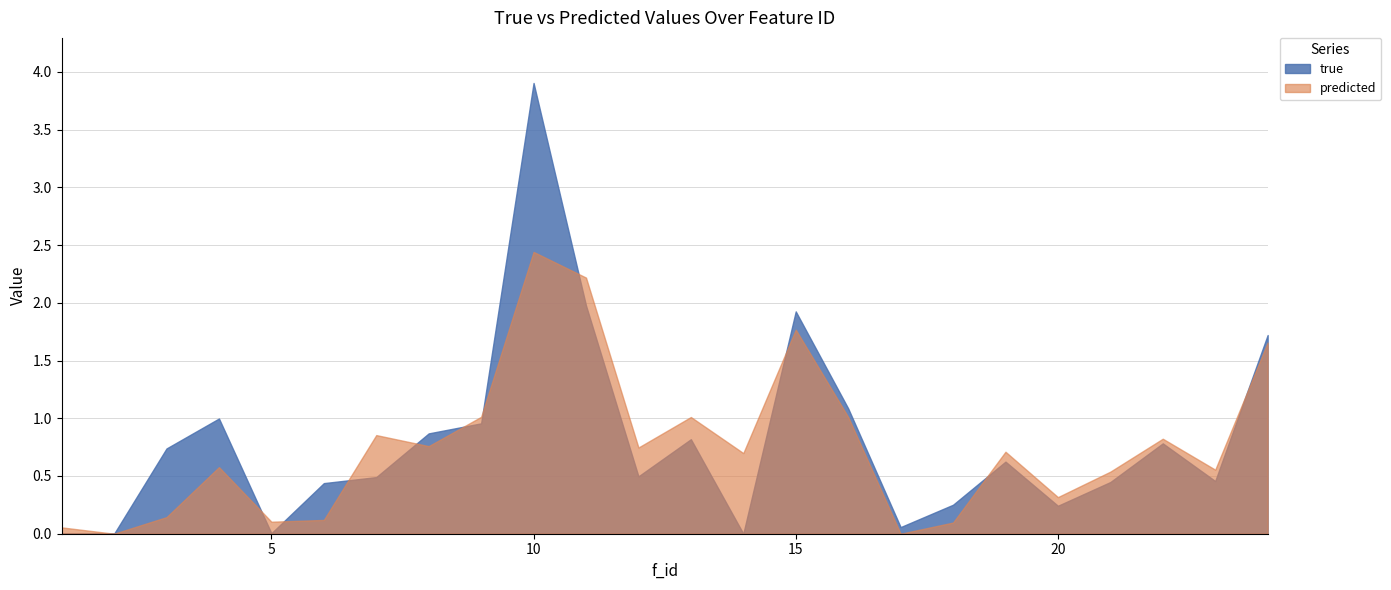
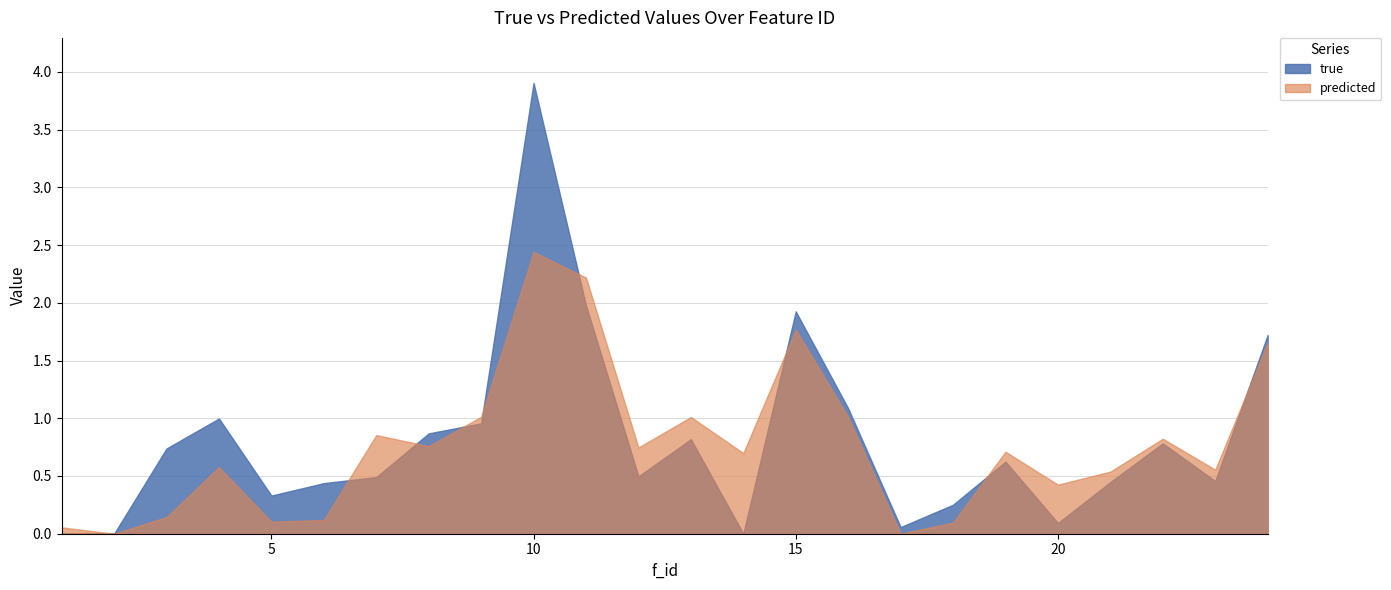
true, 5: 0.00 -> 0.33
true, 20: 0.24 -> 0.09
predicted, 20: 0.32 -> 0.43
